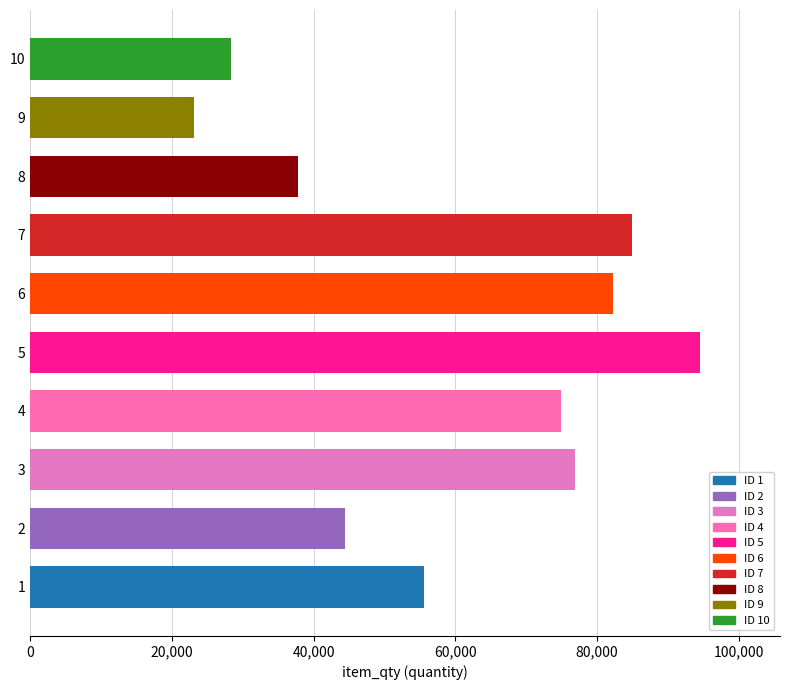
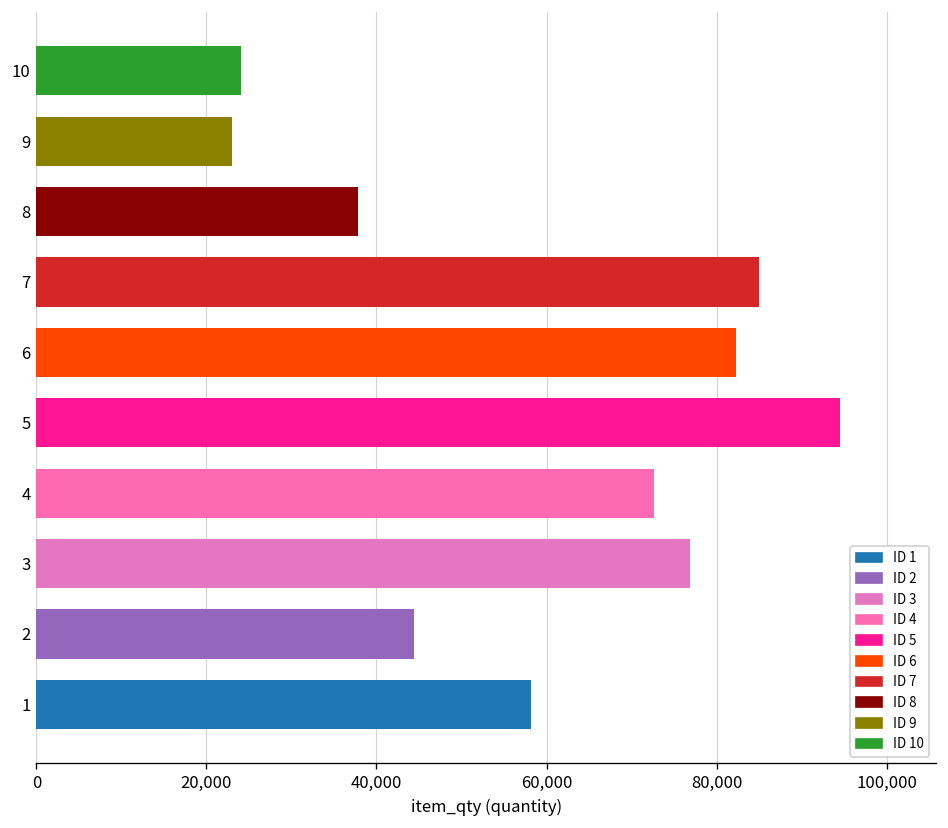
10: 28,000 -> 24,000
4: 75,000 -> 73,000
1: 56,000 -> 58,000
